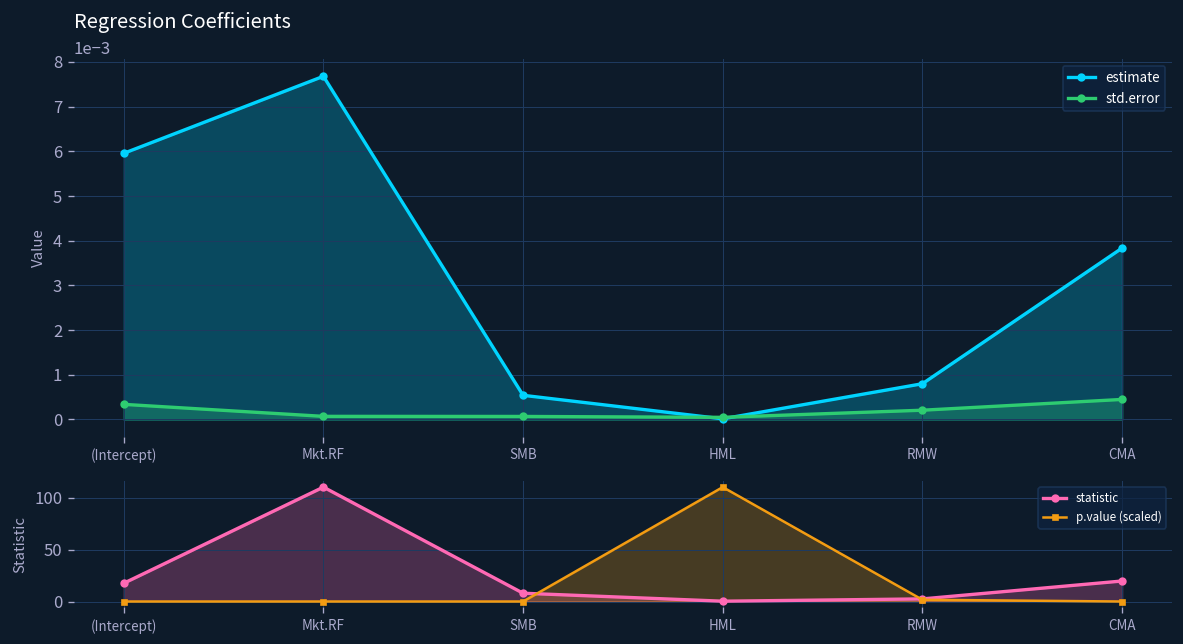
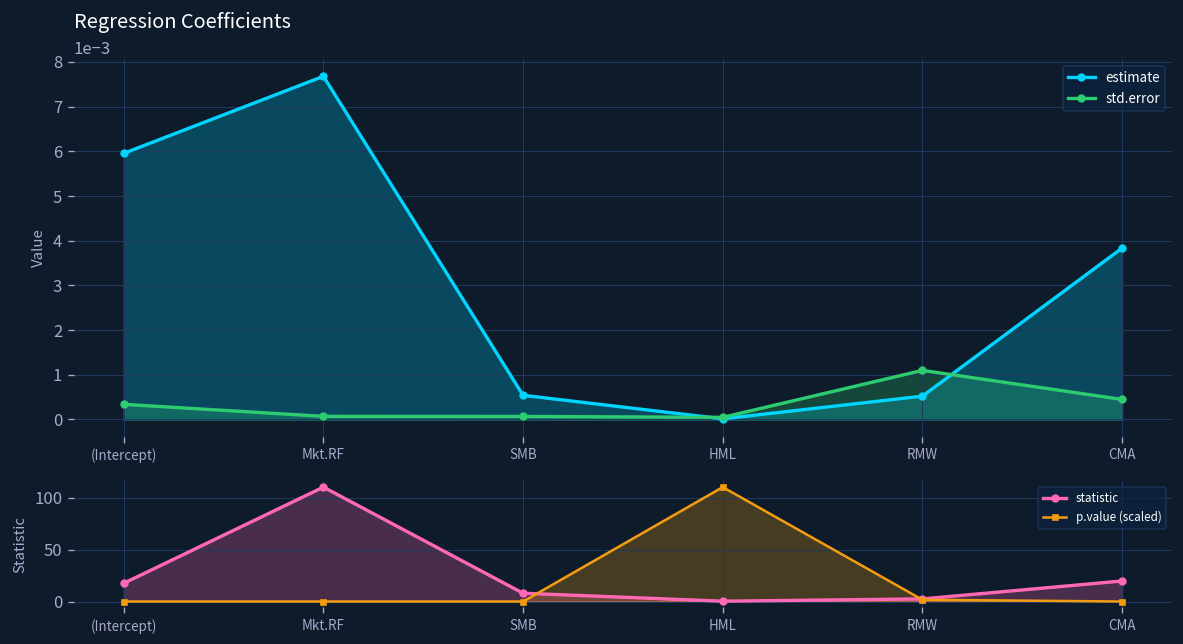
Regression Coefficients, estimate, RMW: 0.0008 -> 0.0005
Regression Coefficients, std.error, RMW: 0.0002 -> 0.0011
